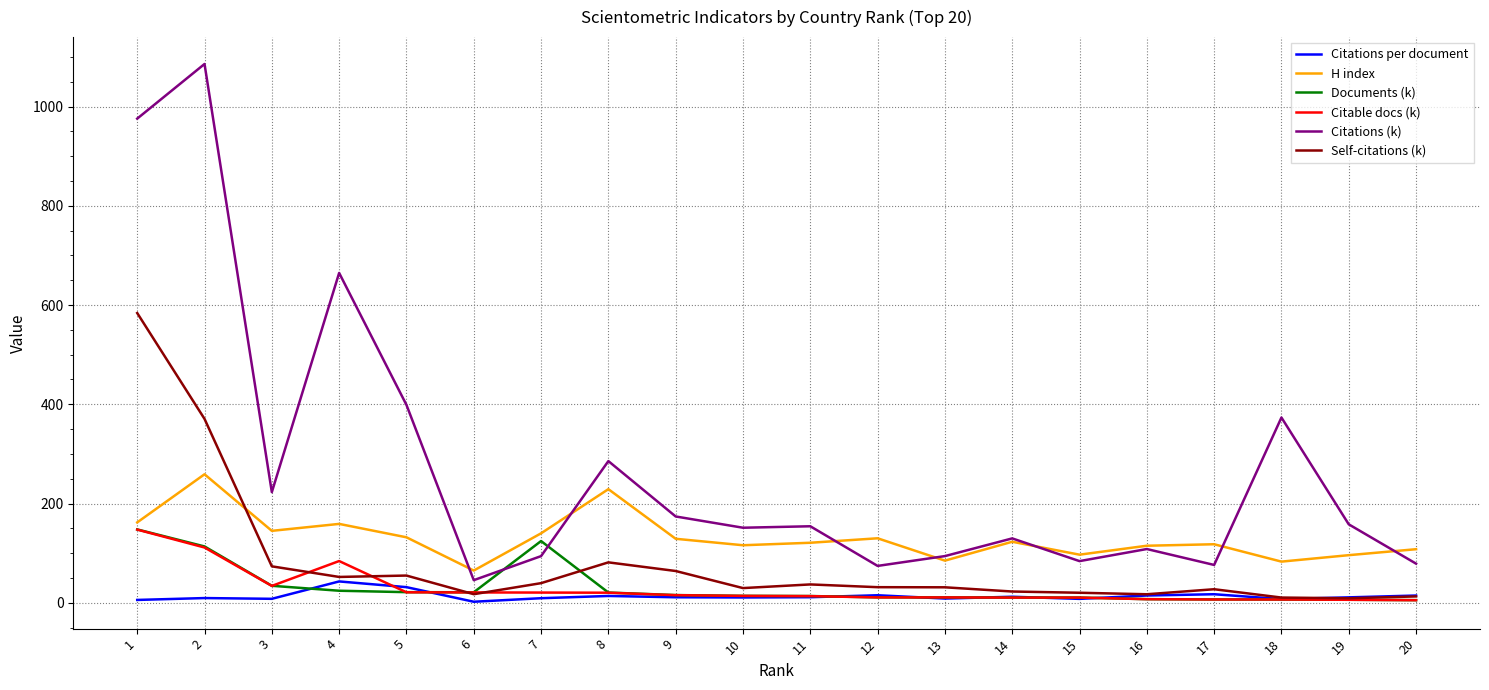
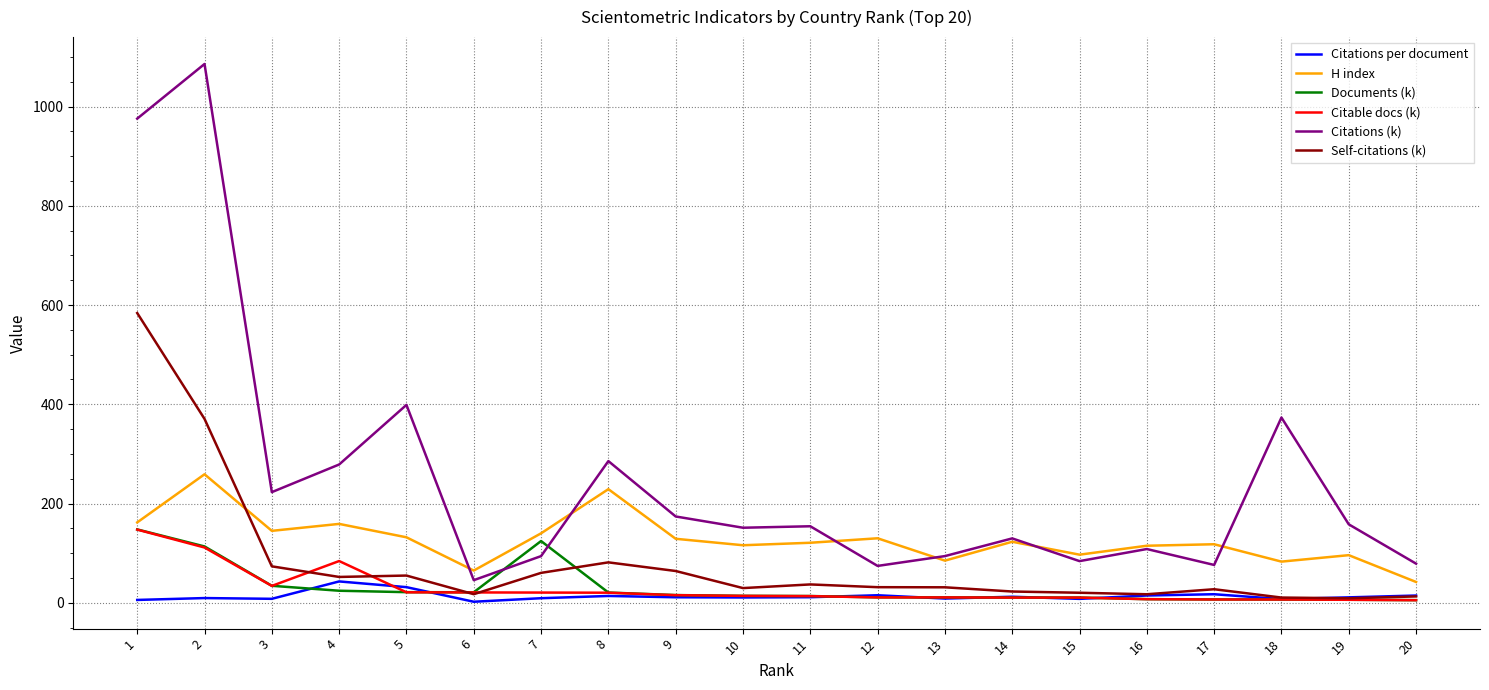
Citations (k), 4: 660 -> 280
Self-citations (k), 7: 40 -> 60
H index, 20: 110 -> 40
